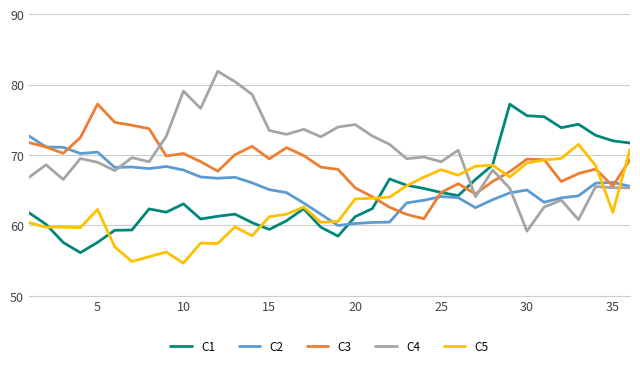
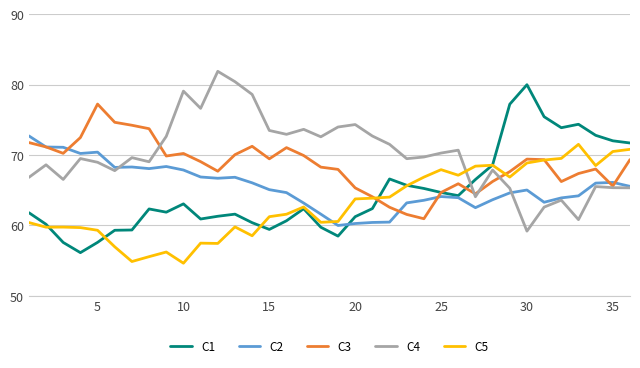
C5, 5: 62 -> 59
C4, 25: 69 -> 70
C1, 30: 76 -> 80
C5, 35: 62 -> 71
